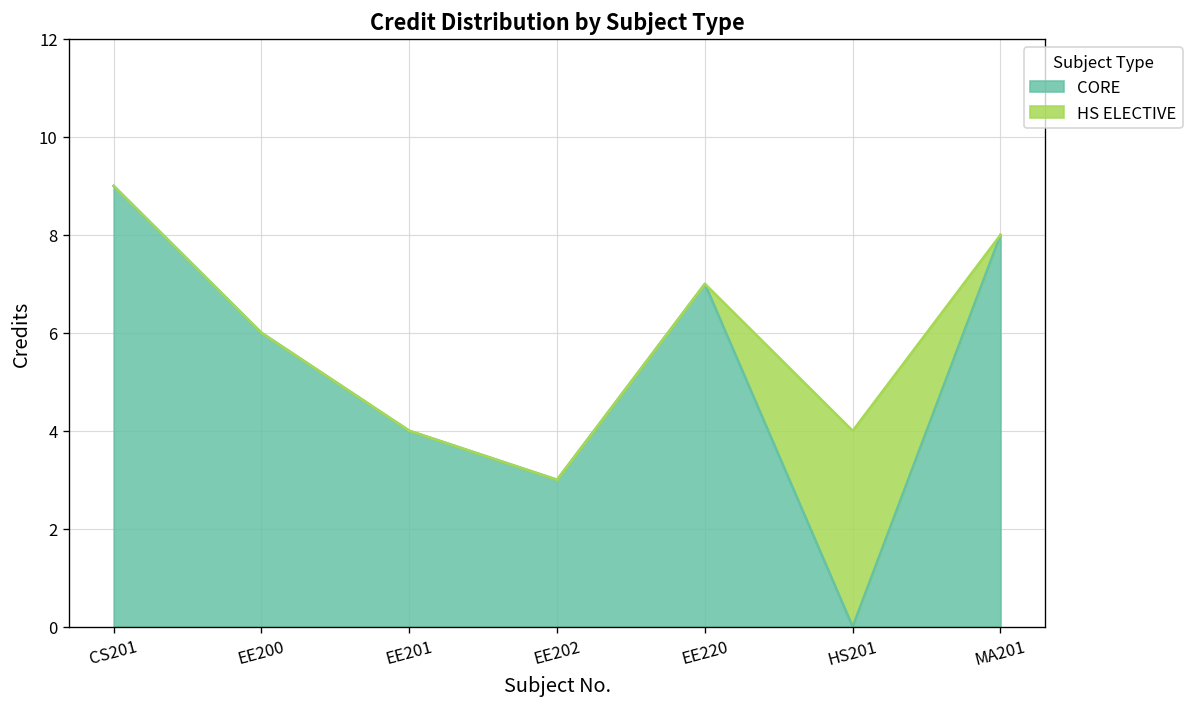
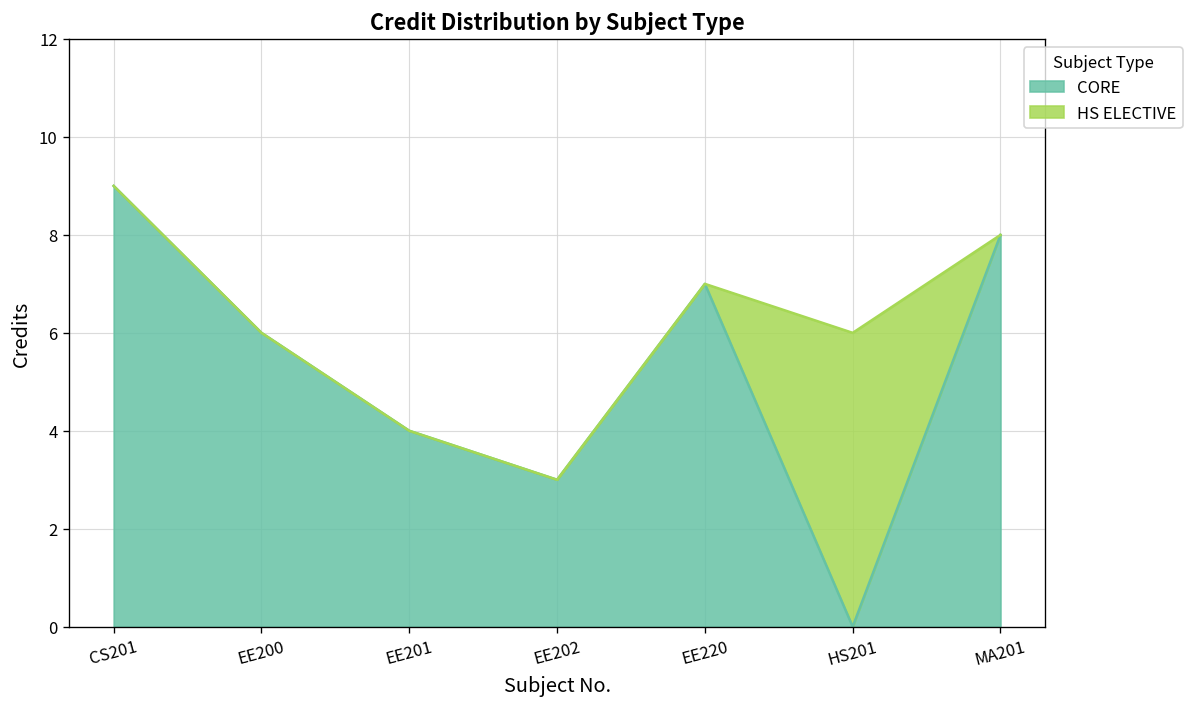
HS ELECTIVE, HS201: 4 -> 6
